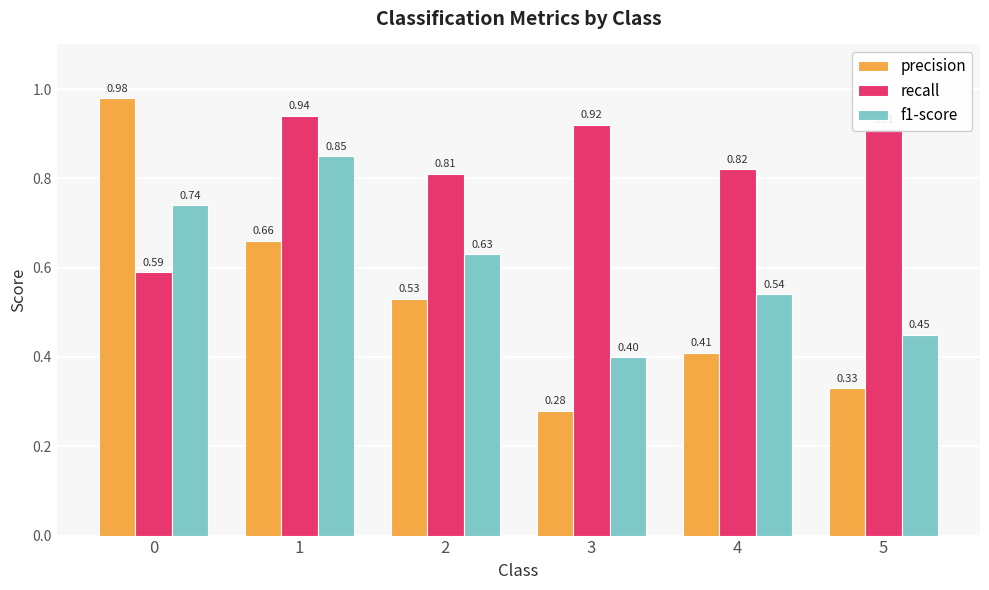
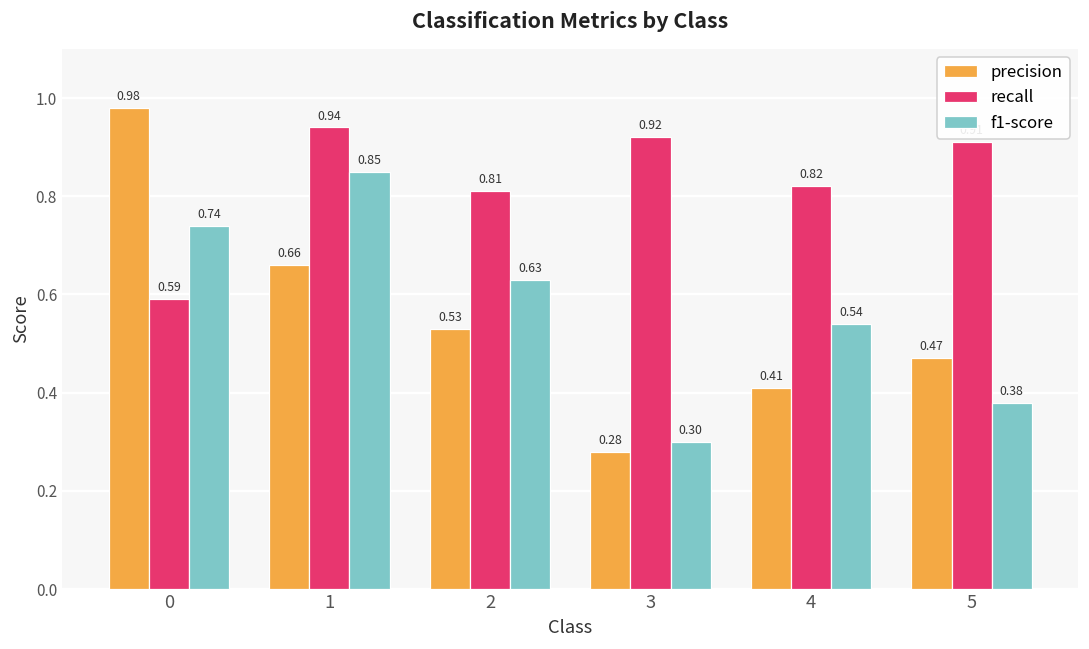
f1-score, 3: 0.40 -> 0.30
precision, 5: 0.33 -> 0.47
f1-score, 5: 0.45 -> 0.38
